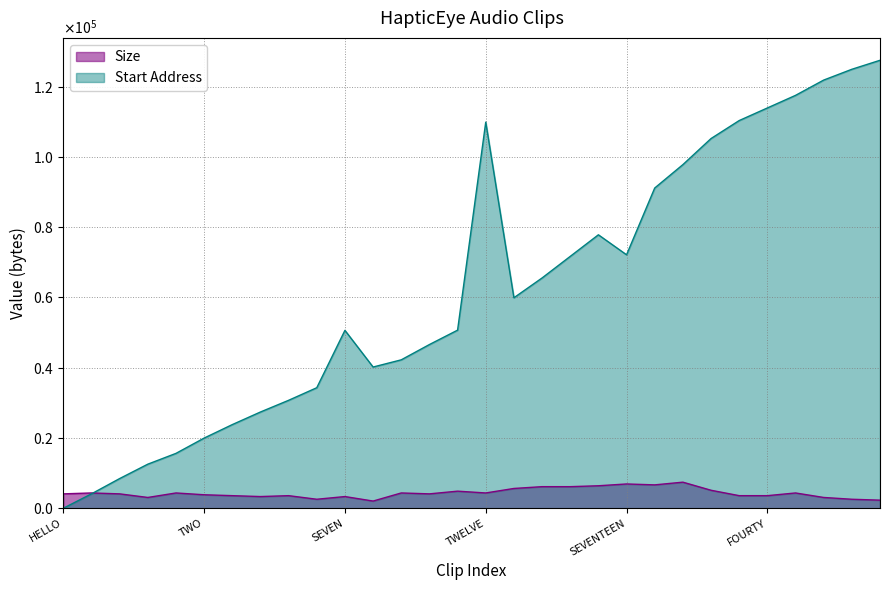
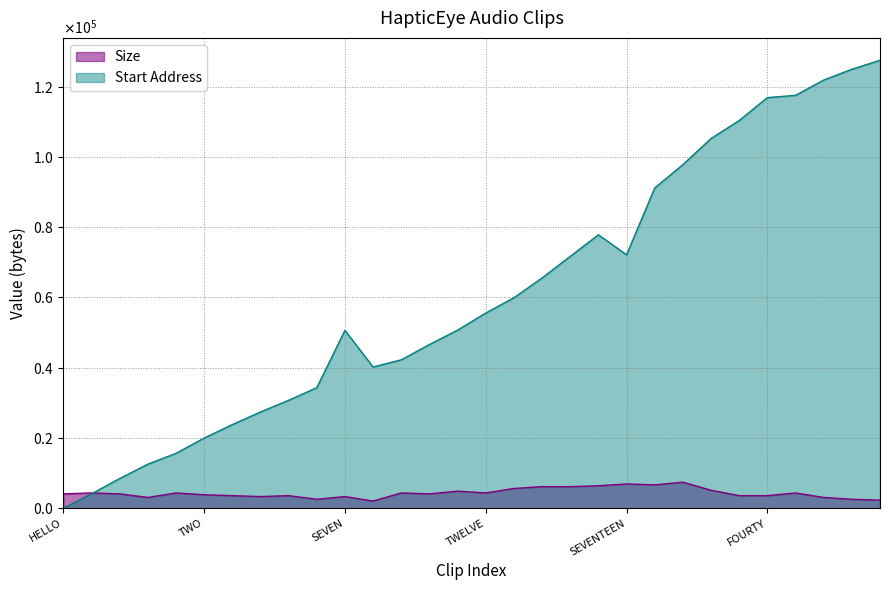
Start Address, TWELVE: 110000 -> 56000
Start Address, FOURTY: 114000 -> 117000
